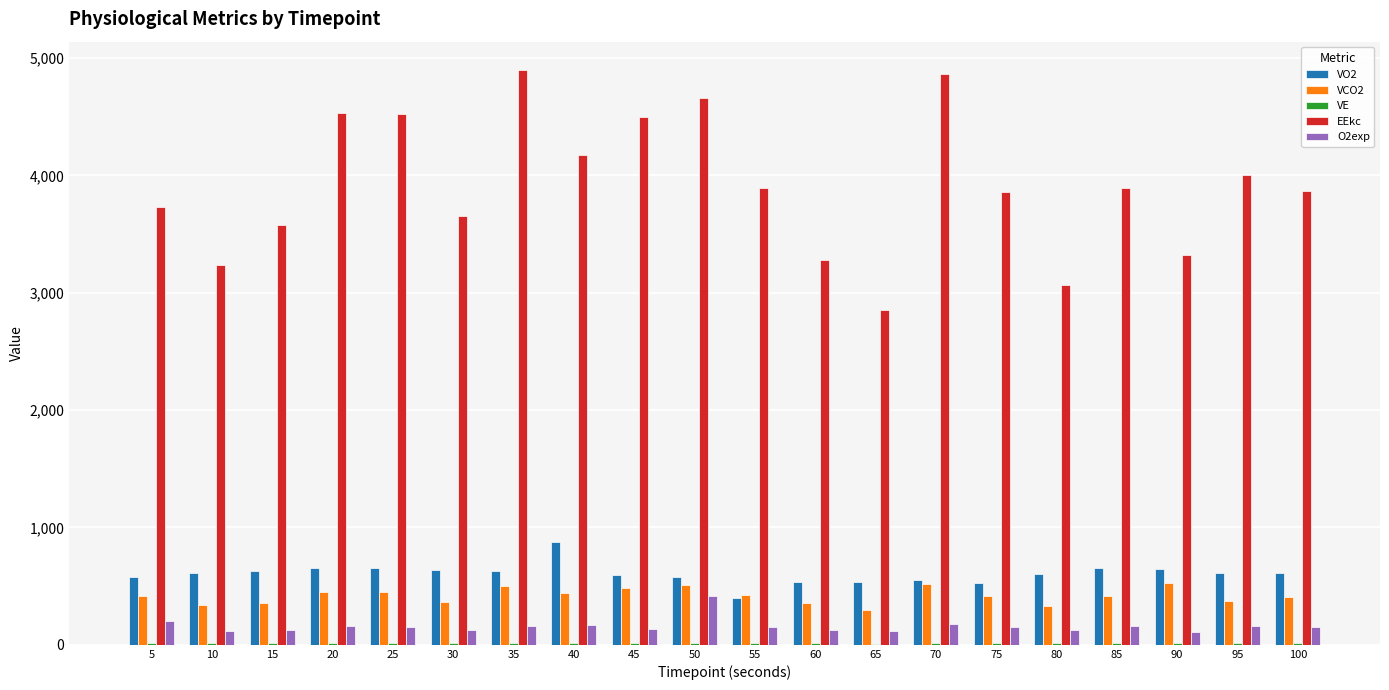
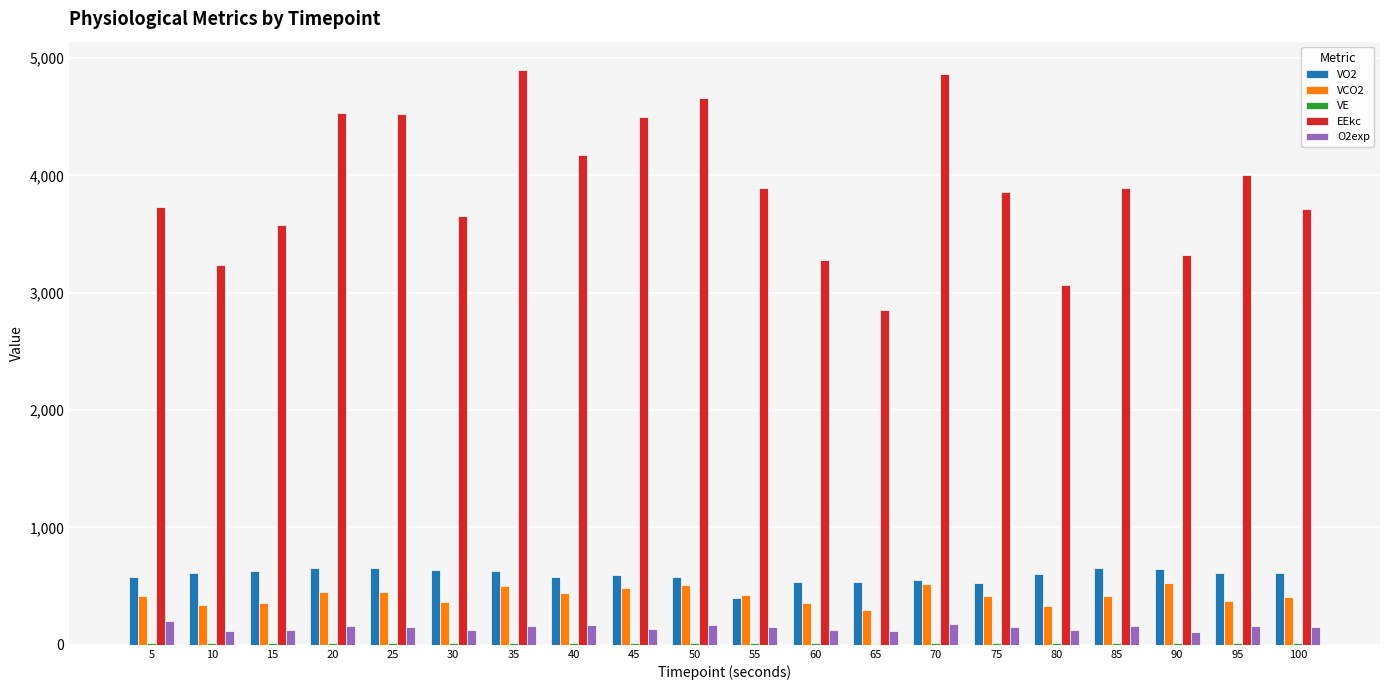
VO2, 40: 880 -> 570
O2exp, 50: 420 -> 160
EEkc, 100: 3,870 -> 3,710
